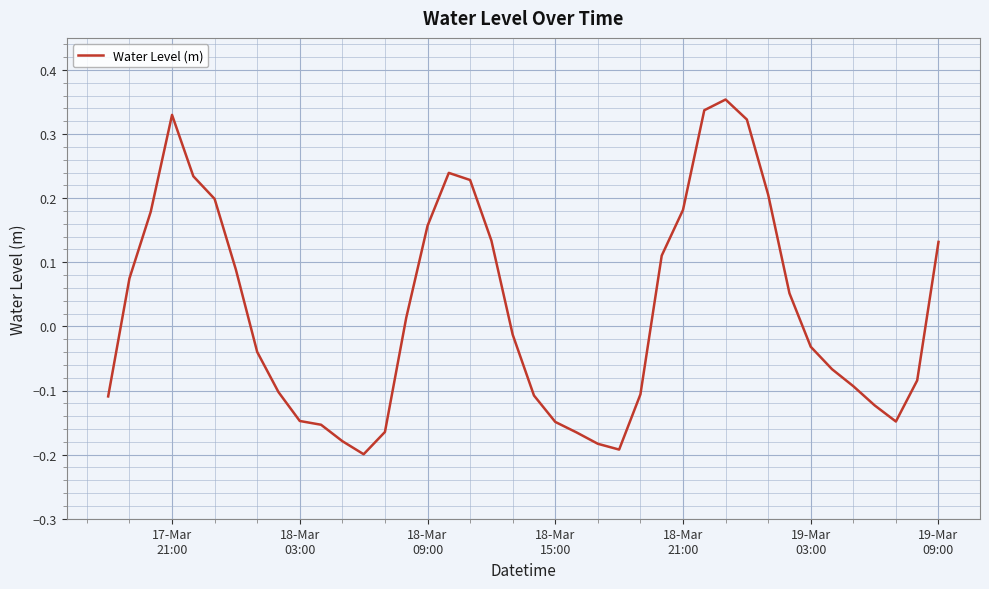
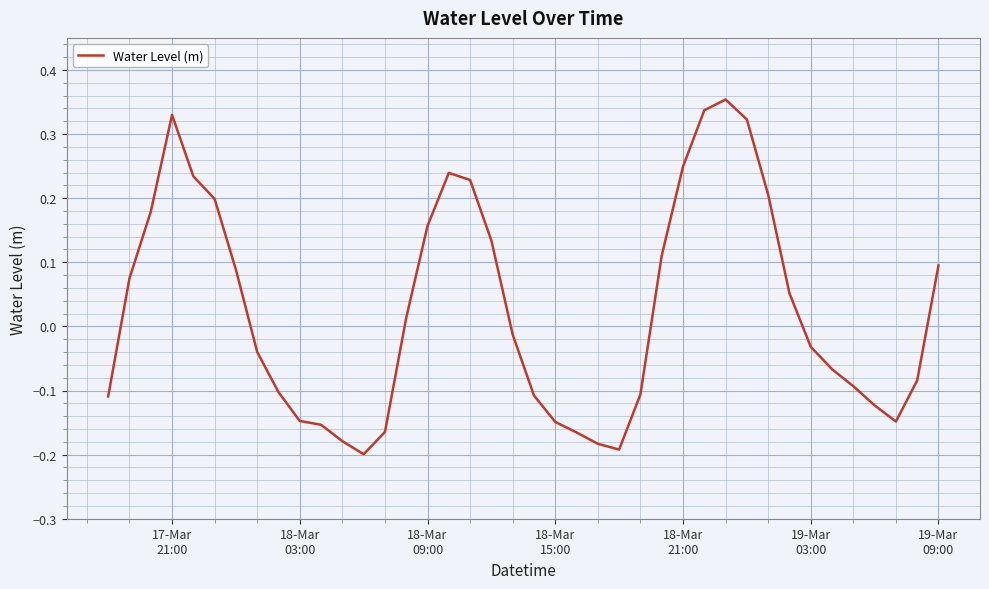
18-Mar 21:00: 0.18 -> 0.25
19-Mar 09:00: 0.13 -> 0.10
